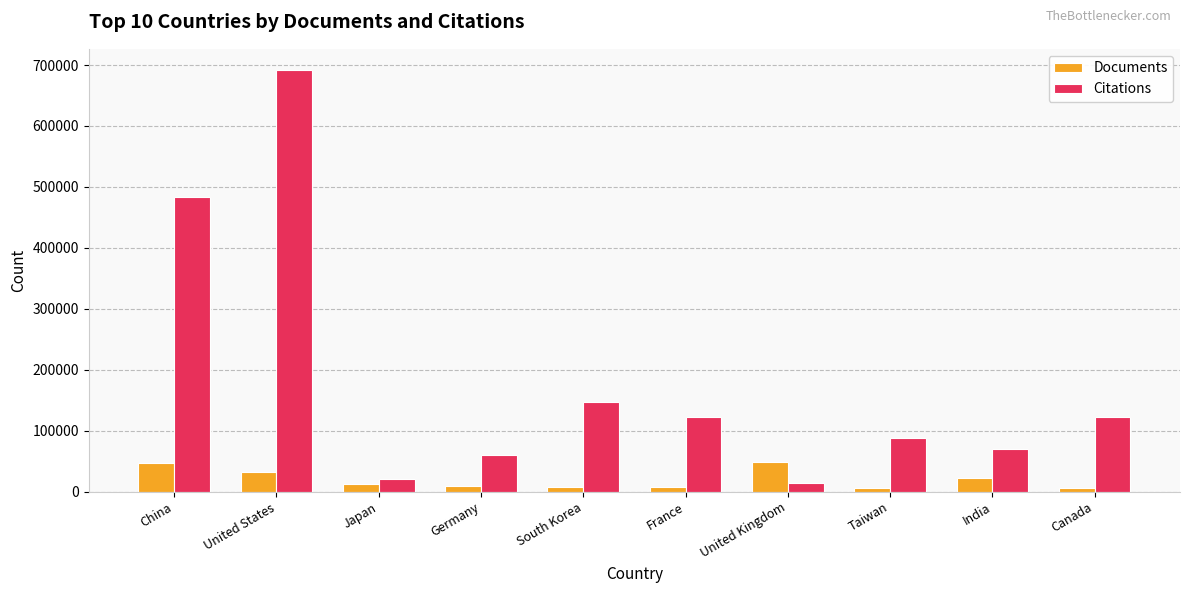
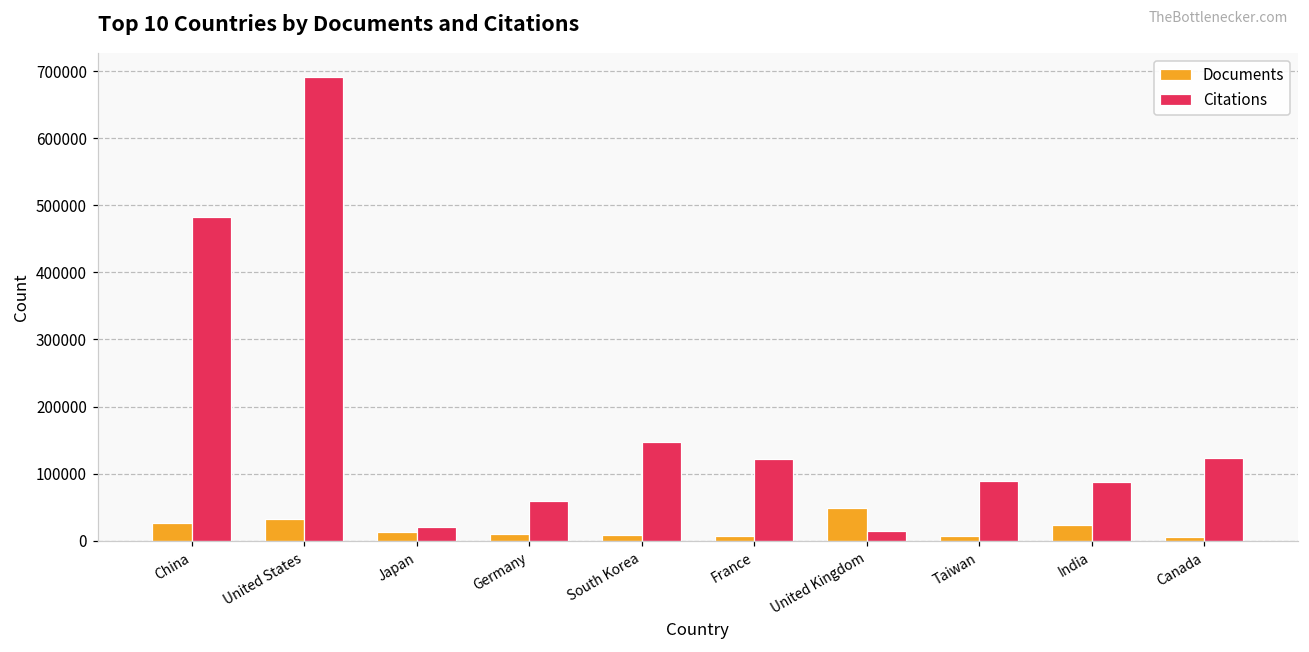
Documents, China: 50000 -> 30000
Citations, India: 70000 -> 90000
